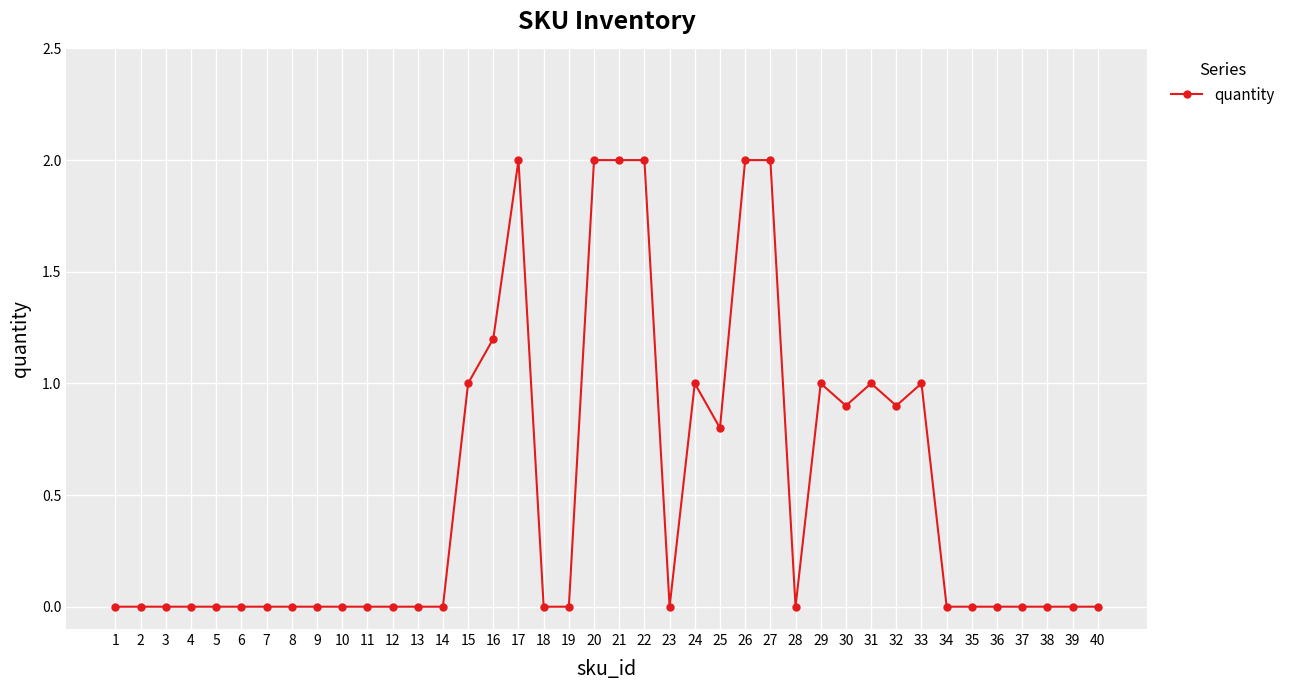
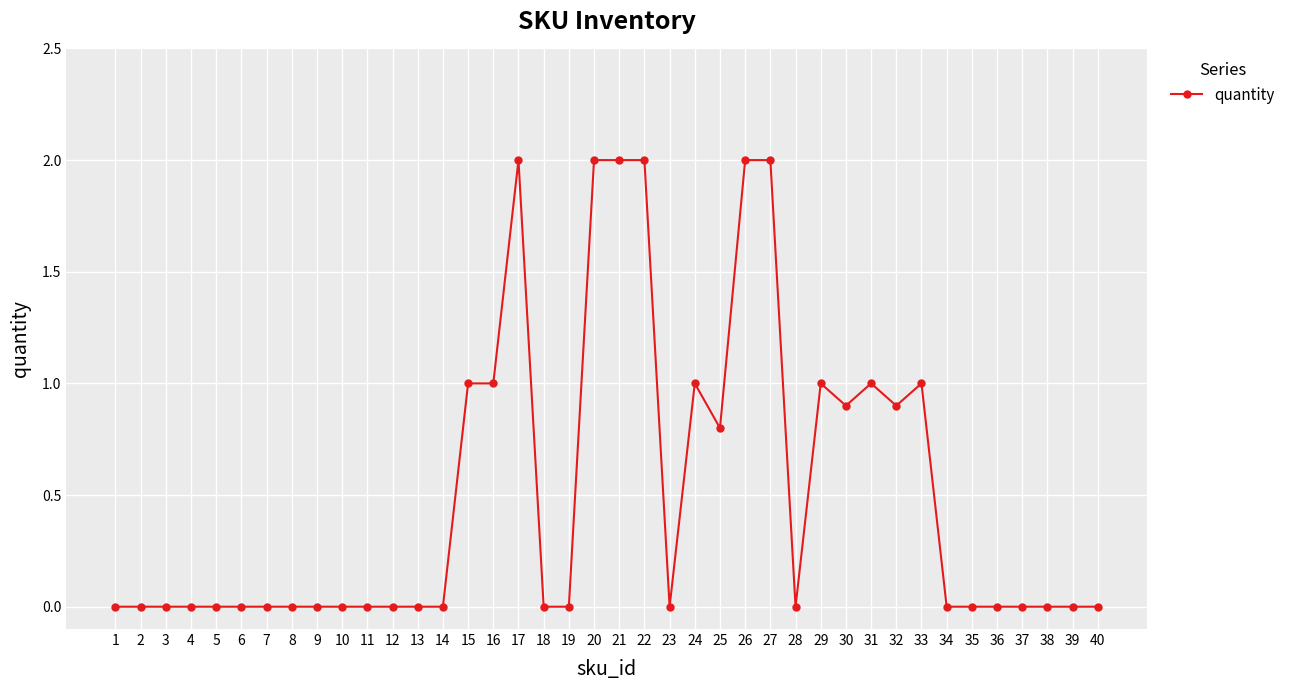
16: 1.2 -> 1.0
